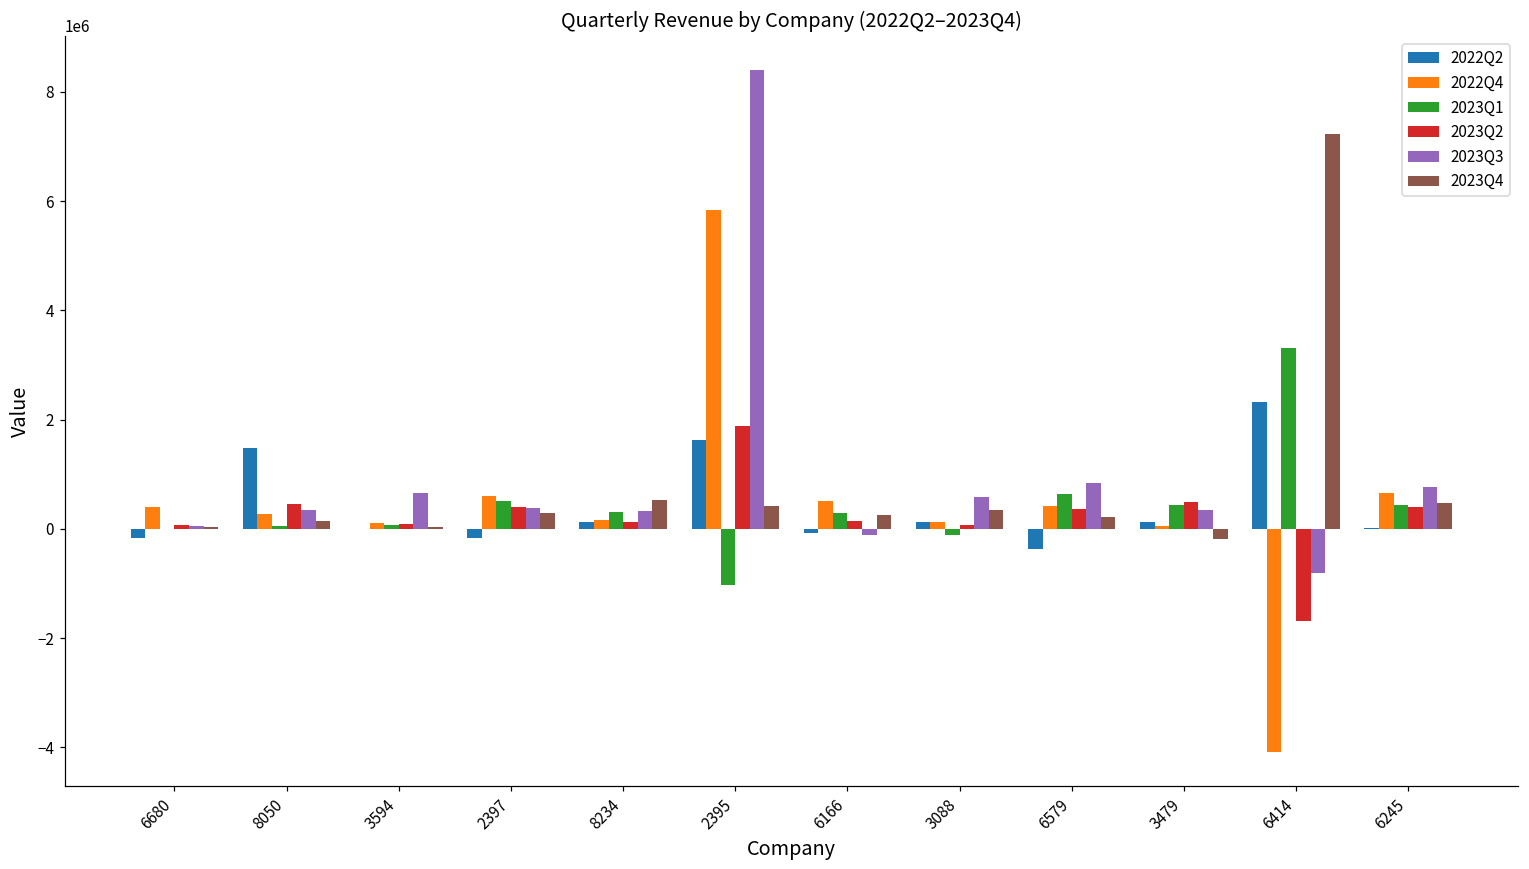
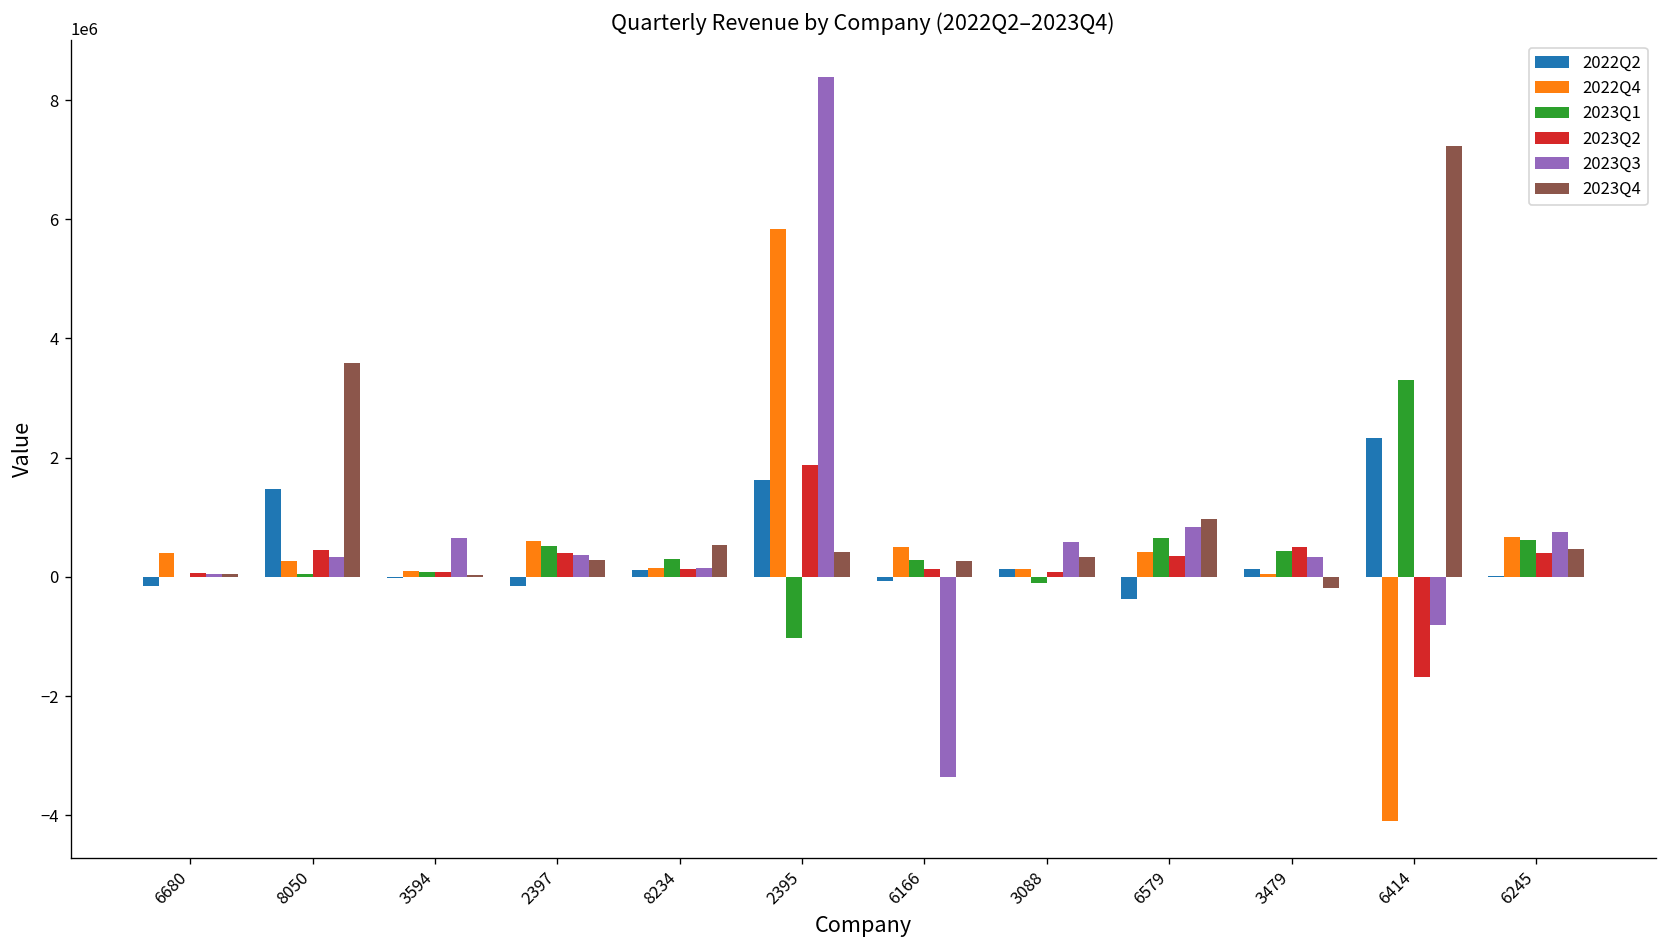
2023Q4, 8050: 100000 -> 3600000
2023Q3, 8234: 300000 -> 200000
2023Q3, 6166: -100000 -> -3400000
2023Q4, 6579: 200000 -> 1000000
2023Q1, 6245: 400000 -> 600000
